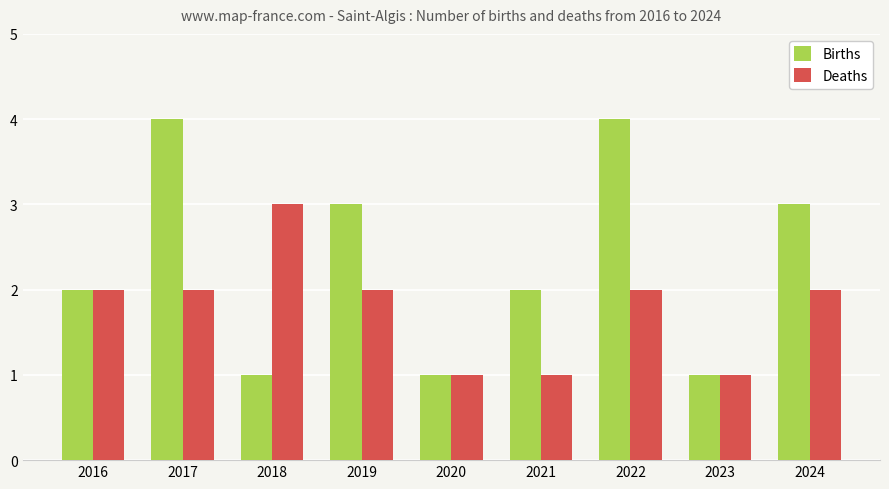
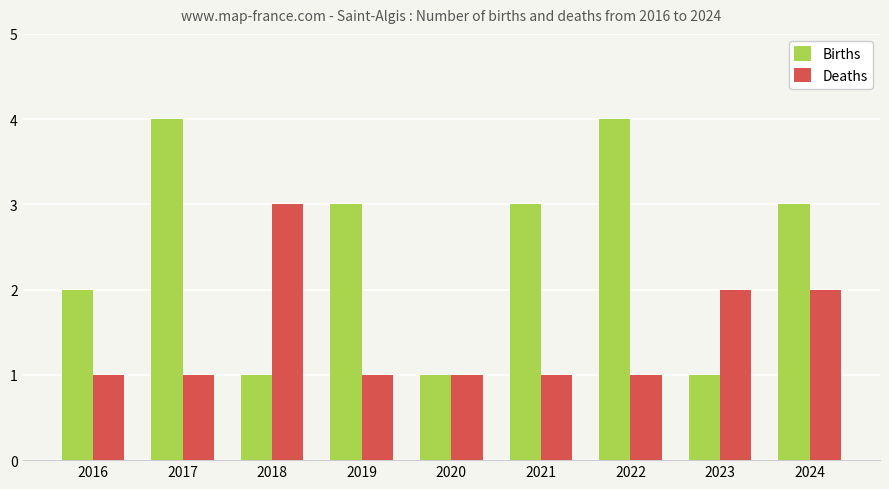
Deaths, 2016: 2 -> 1
Deaths, 2017: 2 -> 1
Deaths, 2019: 2 -> 1
Births, 2021: 2 -> 3
Deaths, 2022: 2 -> 1
Deaths, 2023: 1 -> 2
